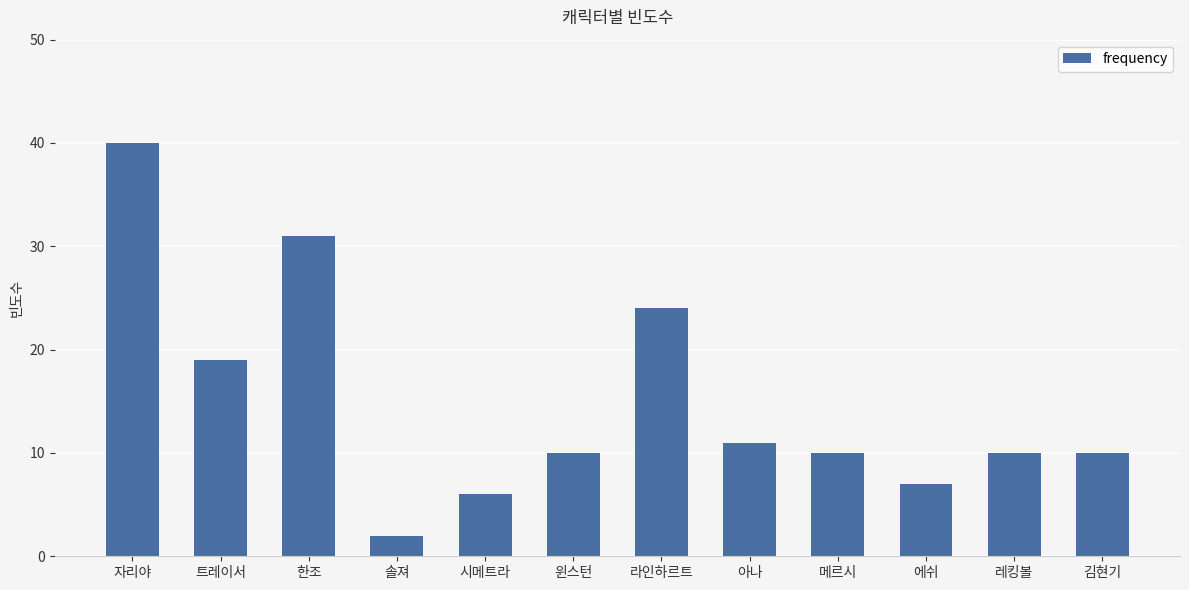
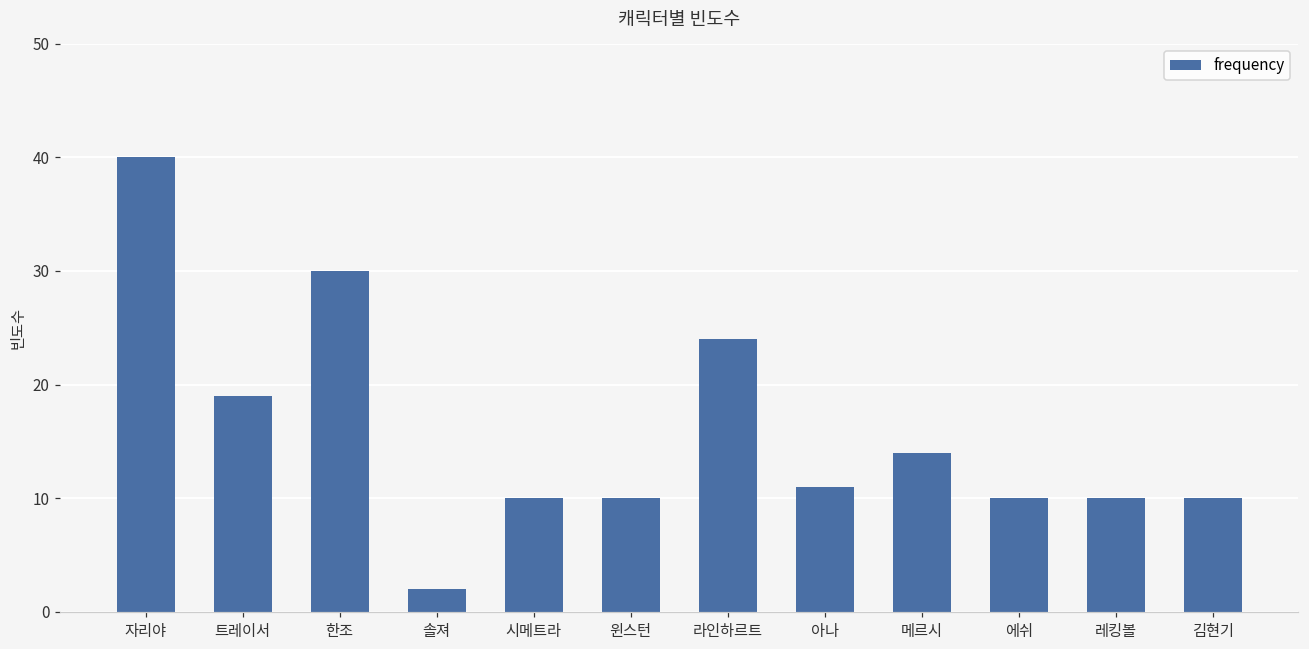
한조: 31 -> 30
시메트라: 6 -> 10
메르시: 10 -> 14
에쉬: 7 -> 10
